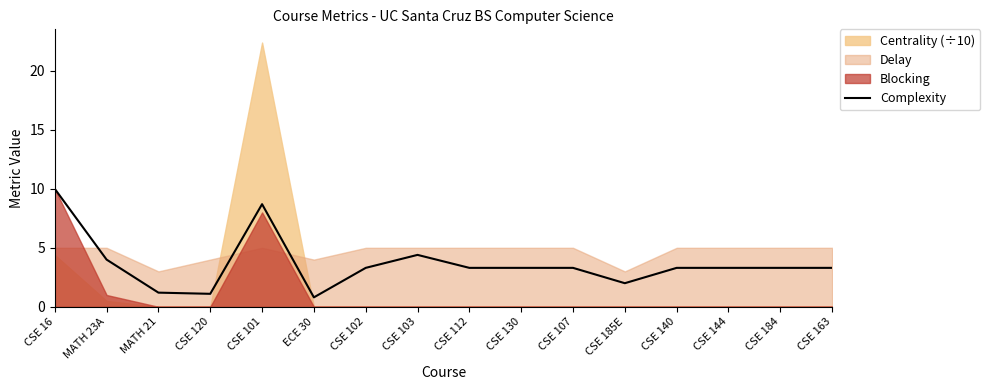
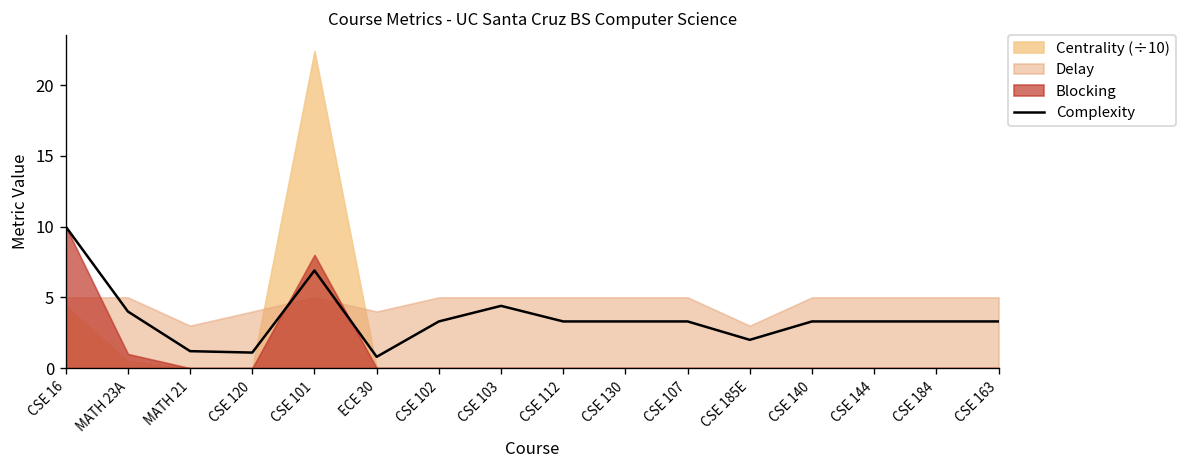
Complexity, CSE 101: 8.7 -> 6.9
